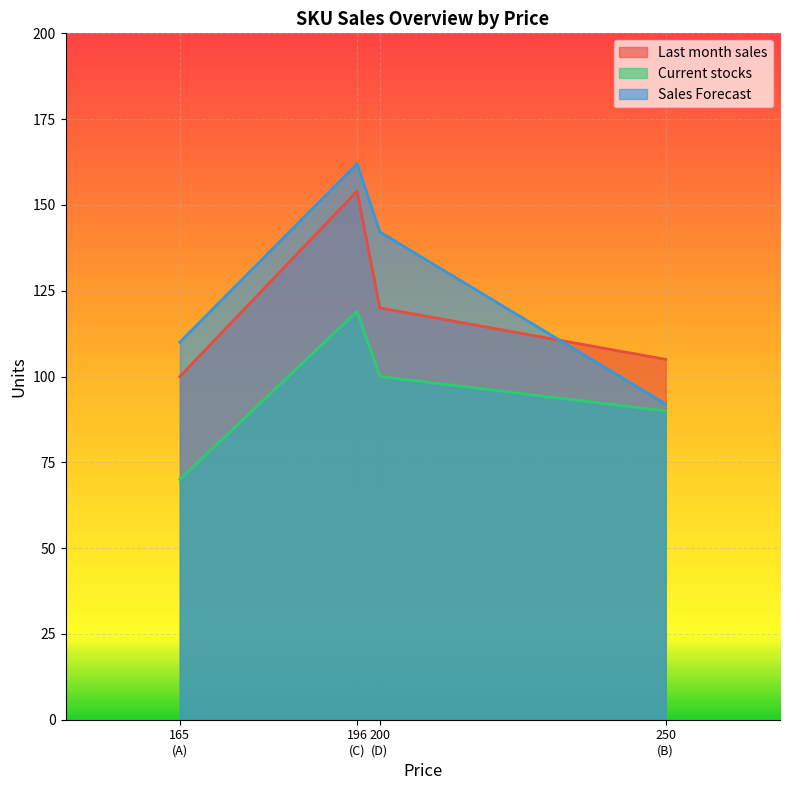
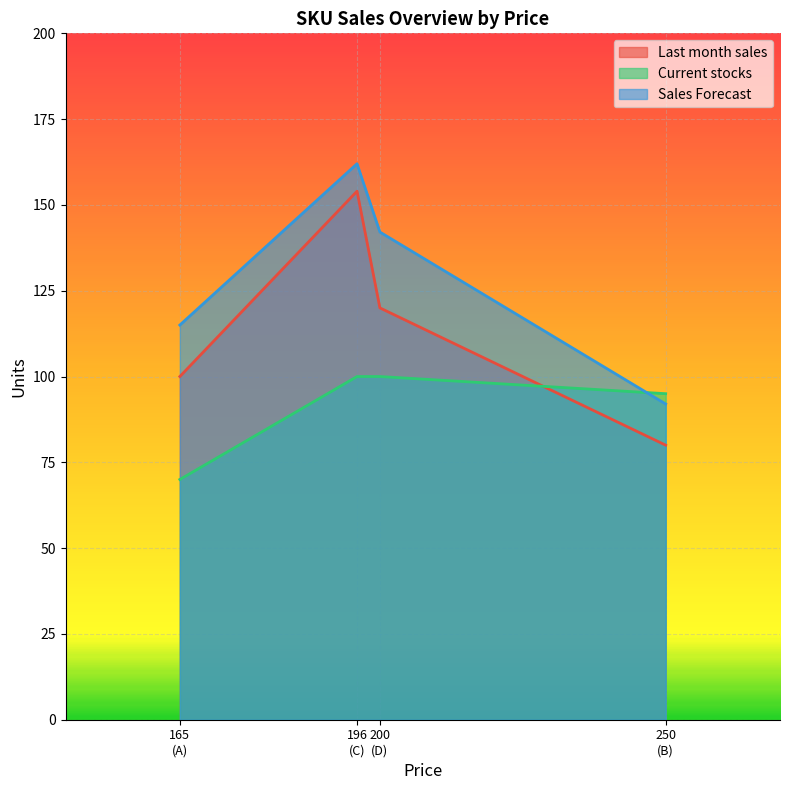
Sales Forecast, 165 (A): 110 -> 115
Current stocks, 196 (C): 119 -> 100
Last month sales, 250 (B): 105 -> 80
Current stocks, 250 (B): 90 -> 95
